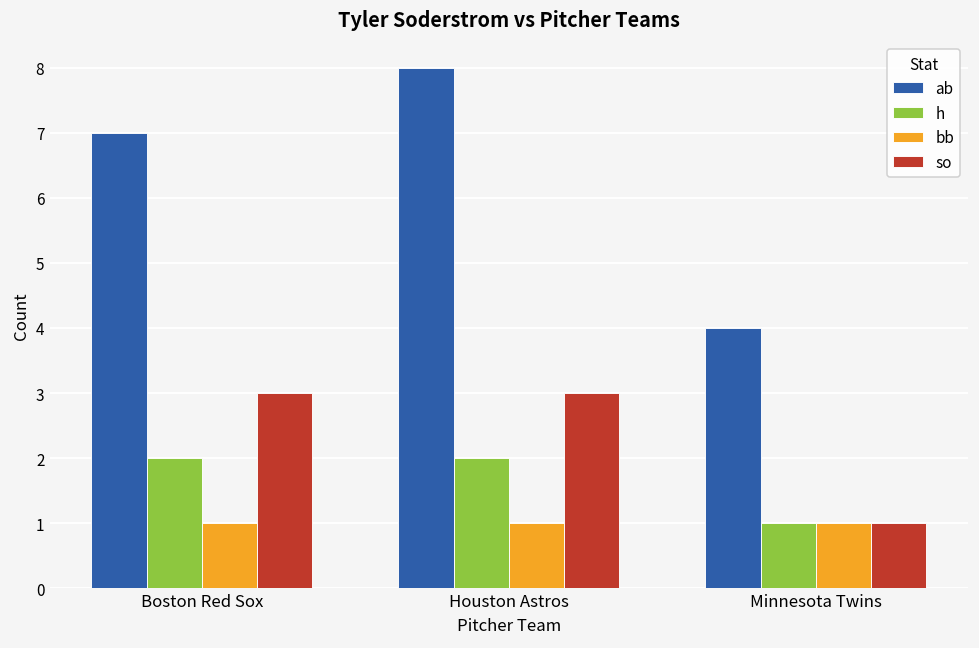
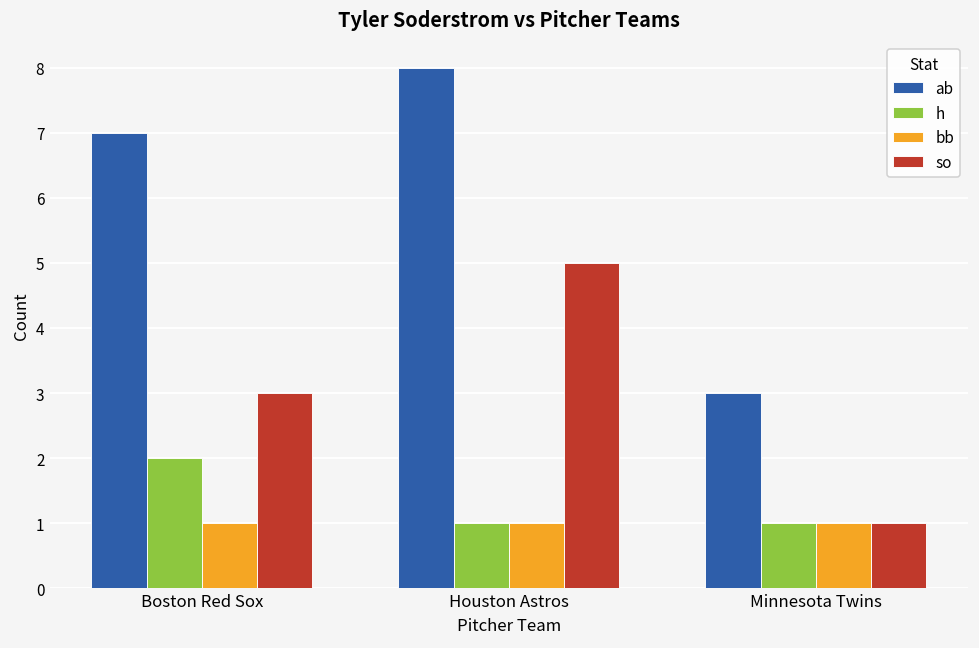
h, Houston Astros: 2 -> 1
so, Houston Astros: 3 -> 5
ab, Minnesota Twins: 4 -> 3
